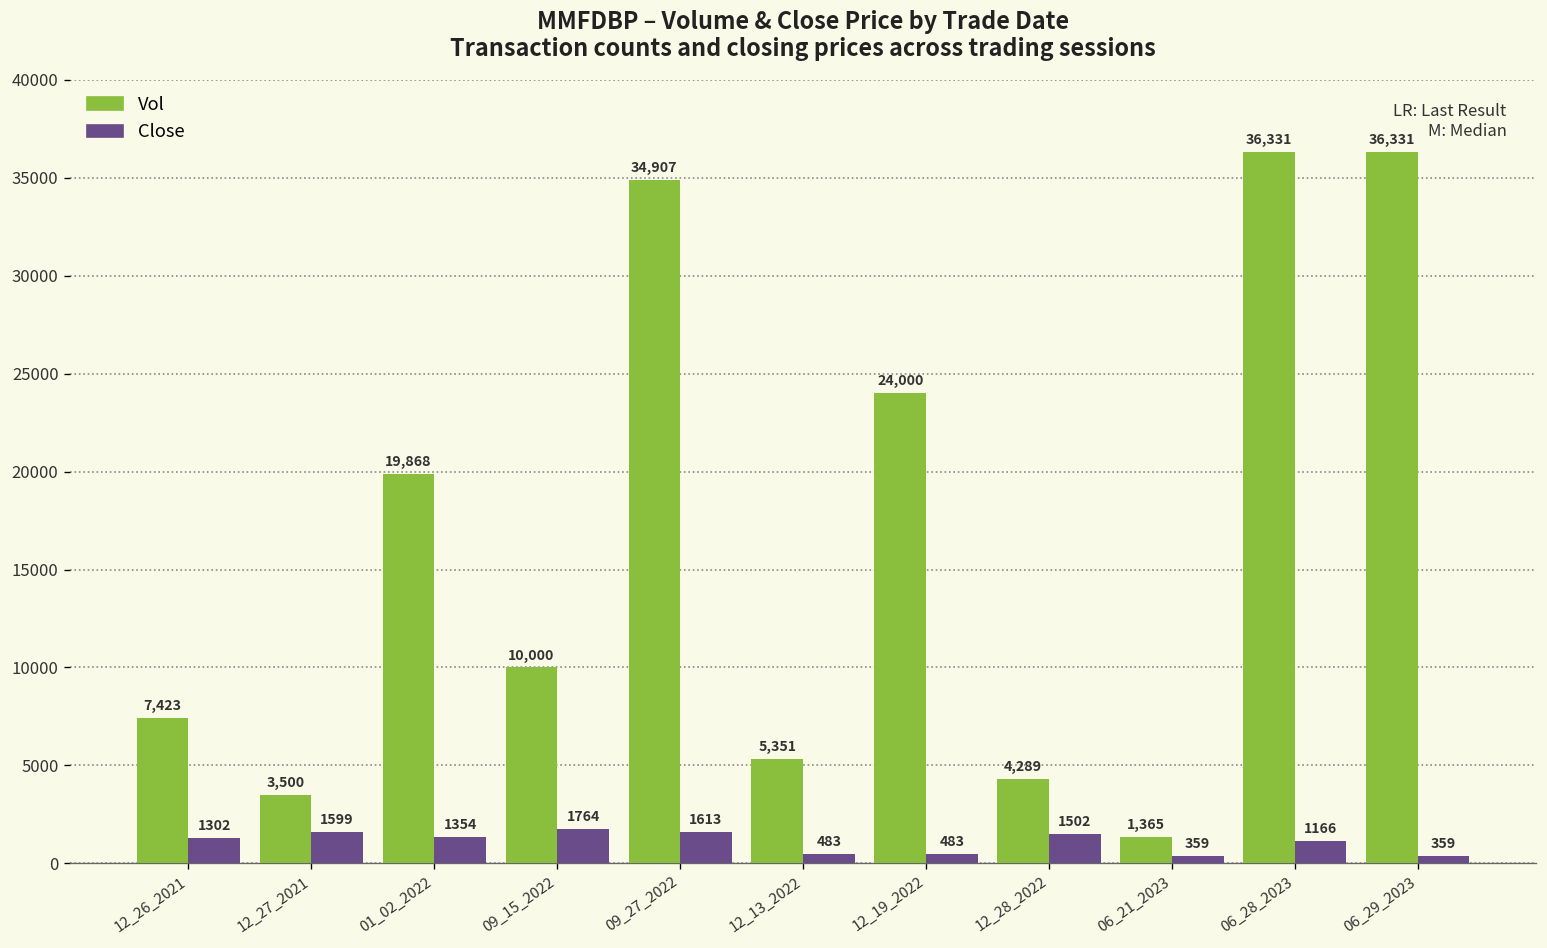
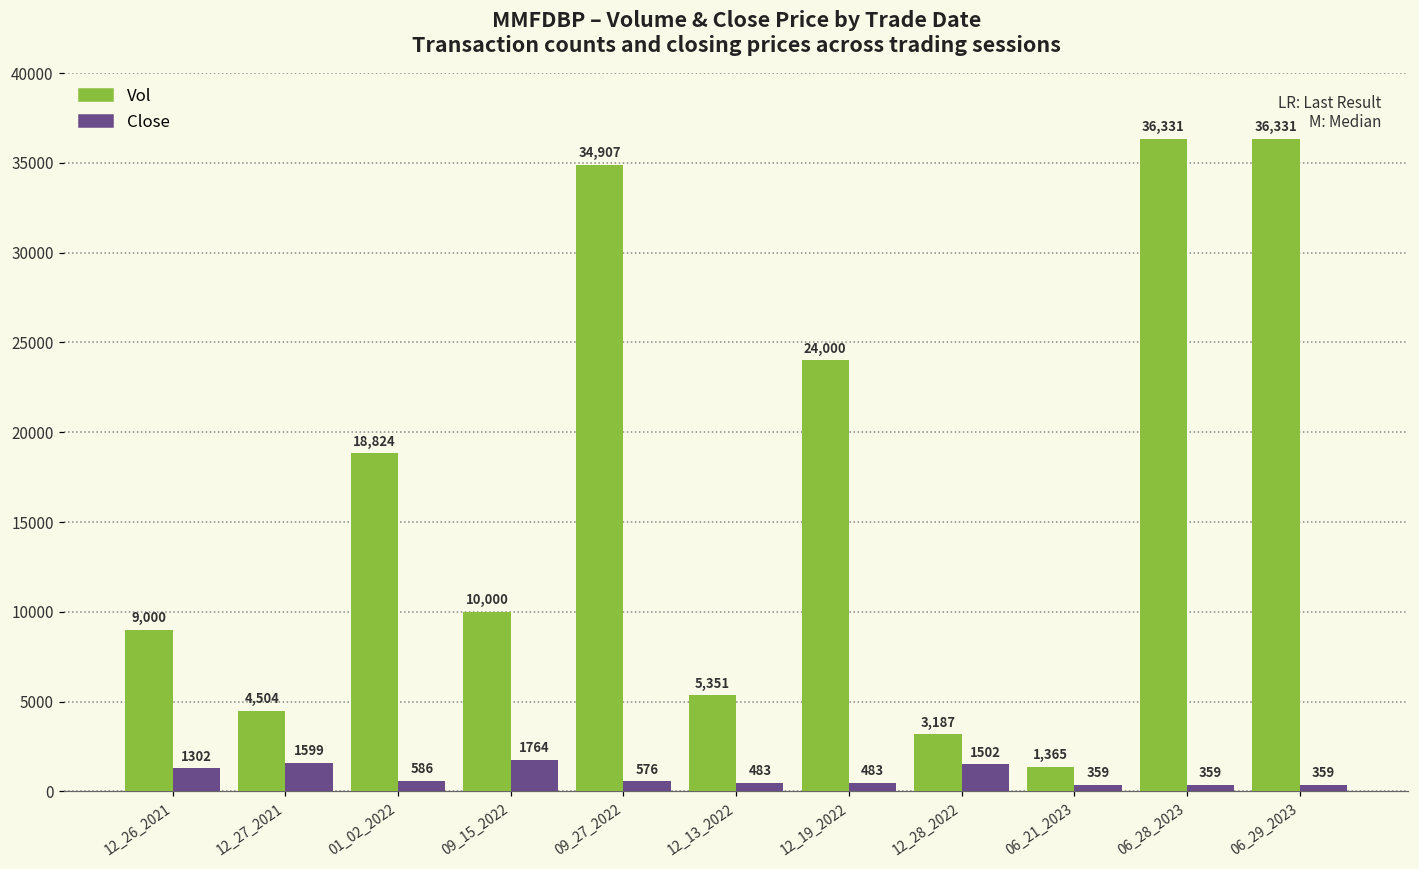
Vol, 12_26_2021: 7,423 -> 9,000
Vol, 12_27_2021: 3,500 -> 4,504
Vol, 01_02_2022: 19,868 -> 18,824
Close, 01_02_2022: 1354 -> 586
Close, 09_27_2022: 1613 -> 576
Vol, 12_28_2022: 4,289 -> 3,187
Close, 06_28_2023: 1166 -> 359
